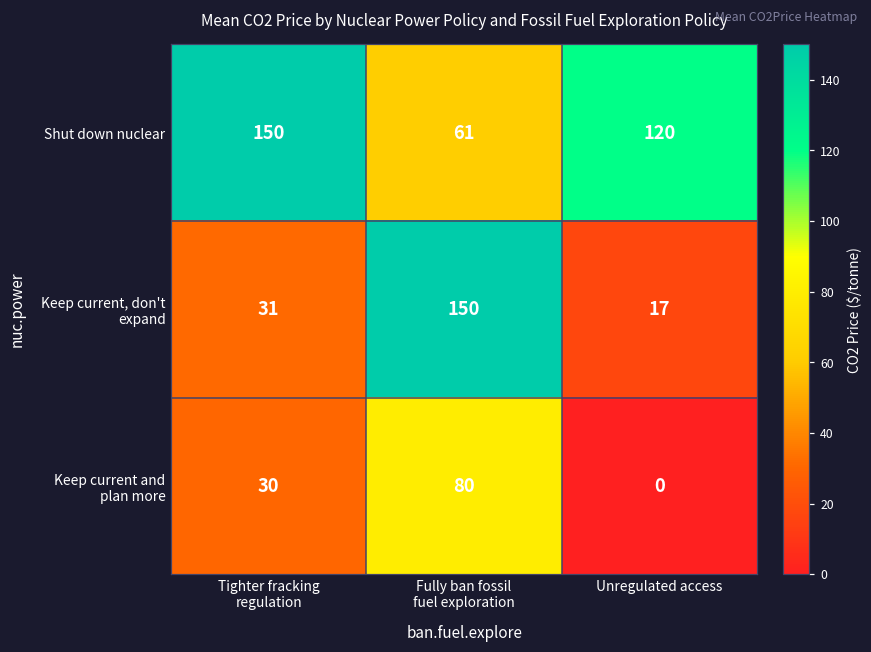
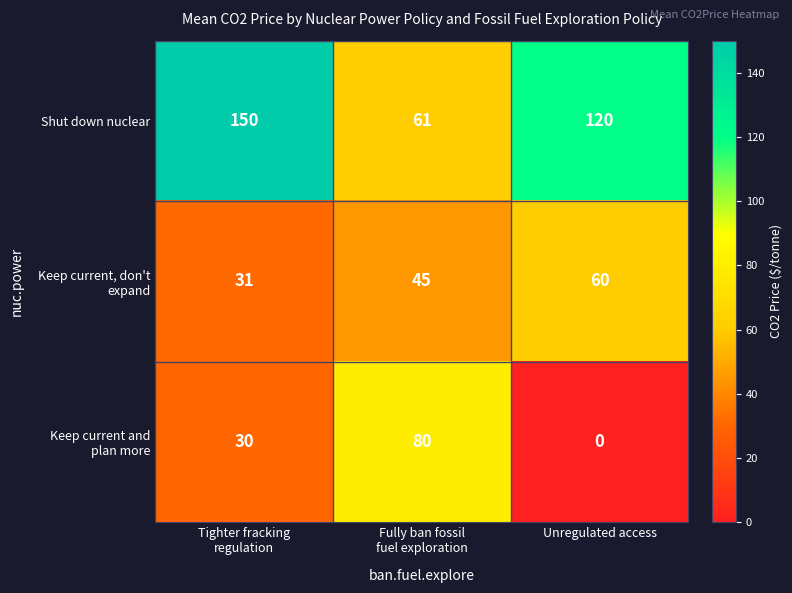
Keep current, don't expand, Fully ban fossil fuel exploration: 150 -> 45
Keep current, don't expand, Unregulated access: 17 -> 60
